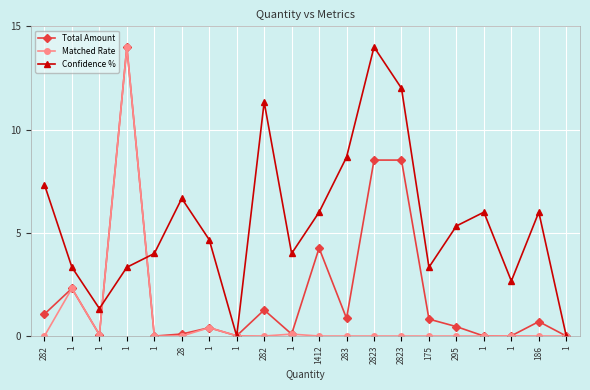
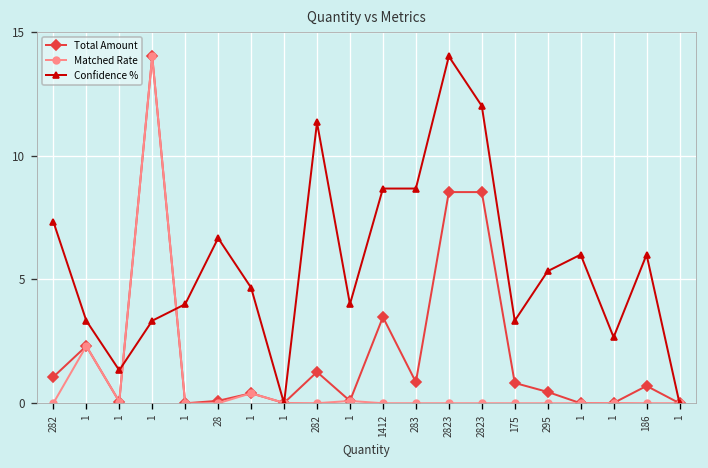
Total Amount, 1412: 4.3 -> 3.5
Confidence %, 1412: 6.0 -> 8.7
